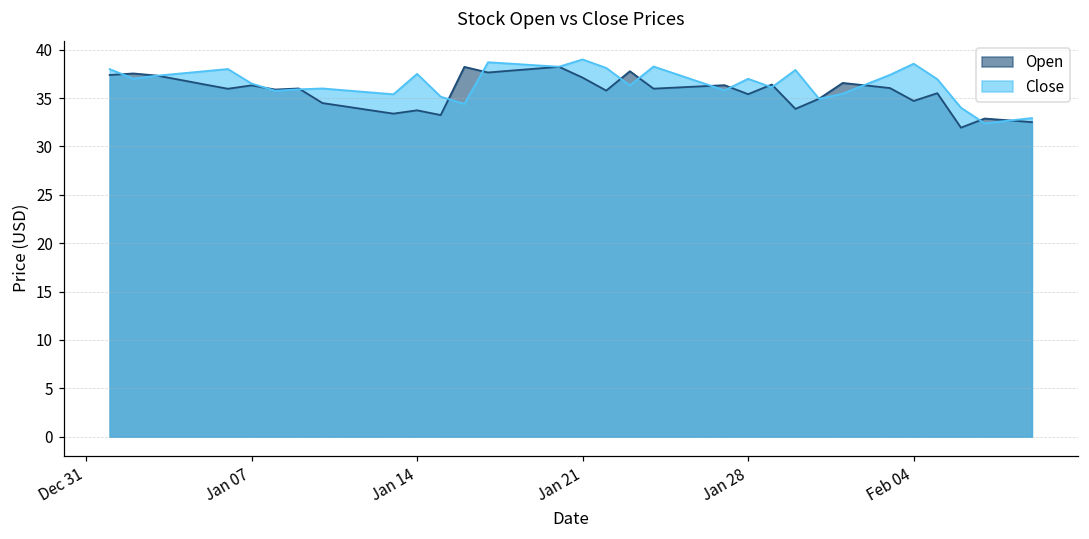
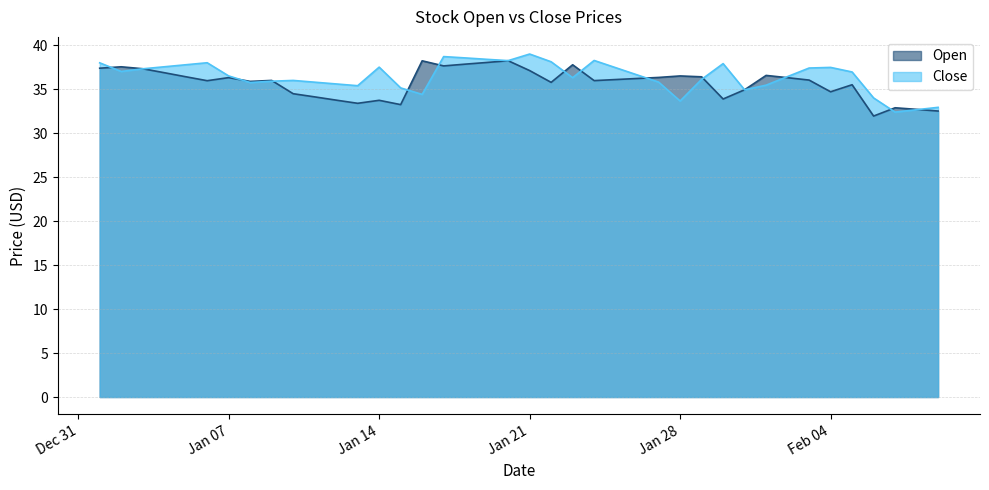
Open, Jan 28: 35 -> 37
Close, Jan 28: 37 -> 34
Close, Feb 04: 39 -> 37
